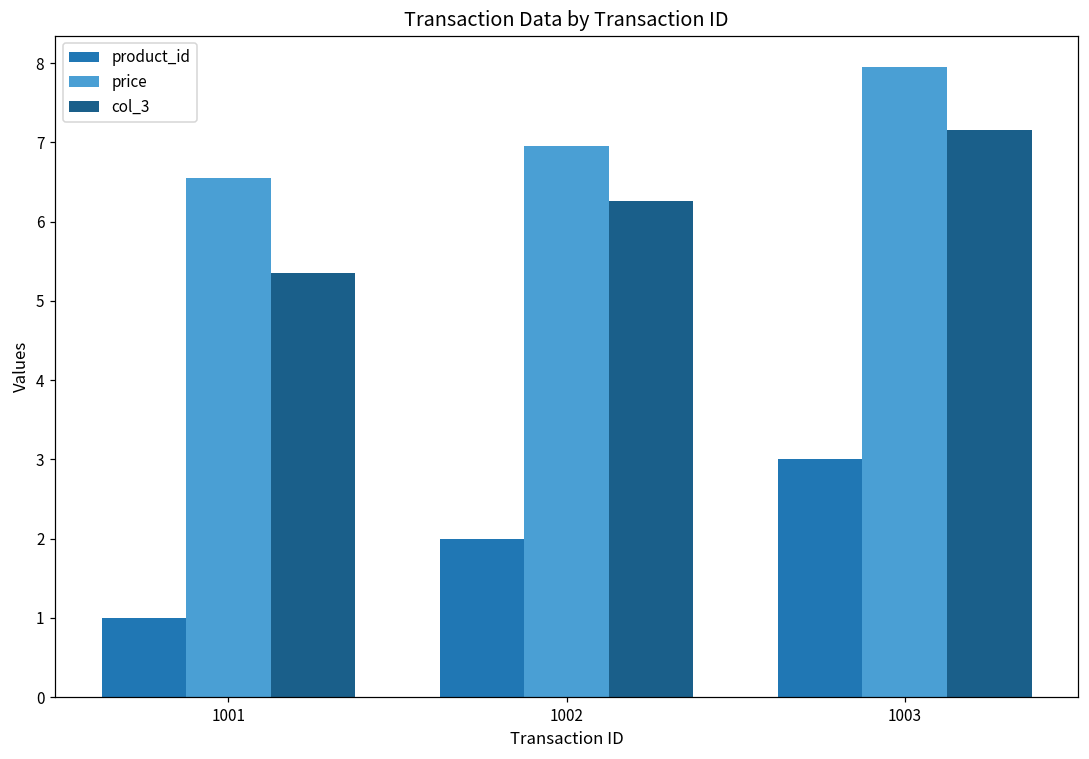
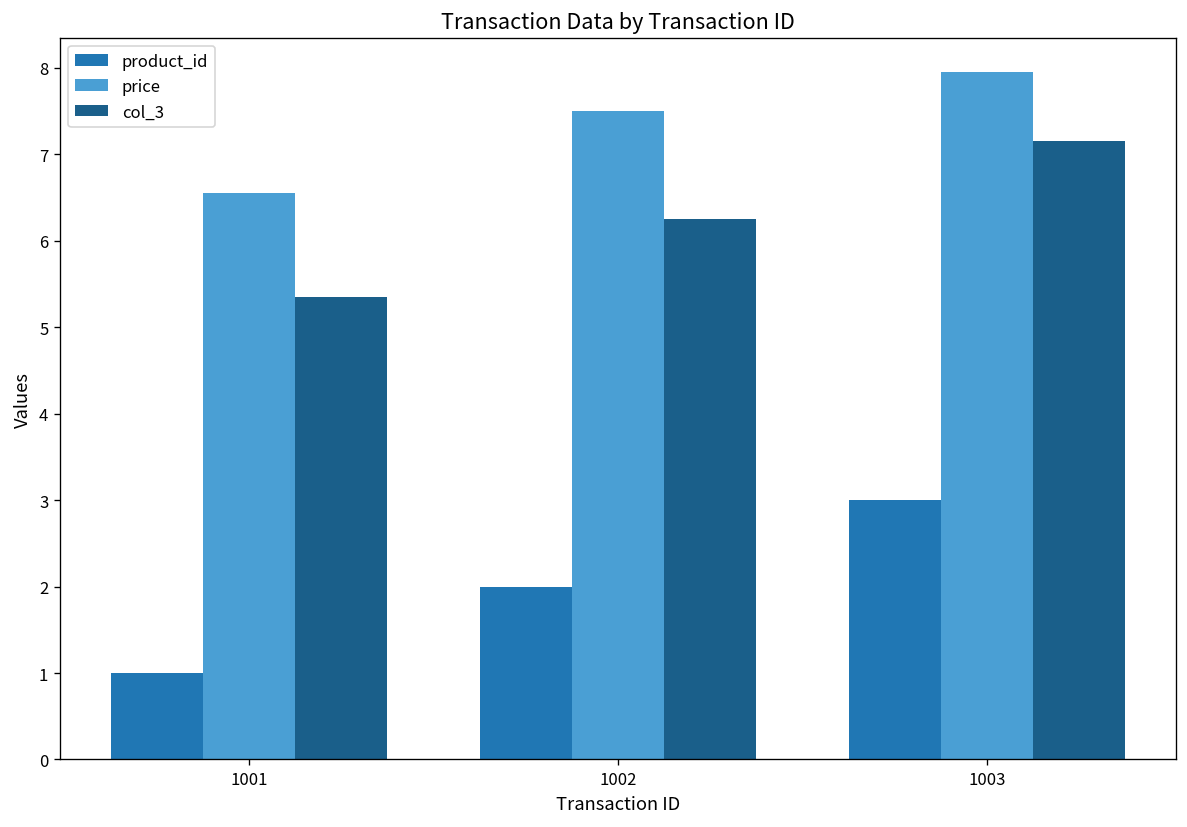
price, 1002: 7.0 -> 7.5
